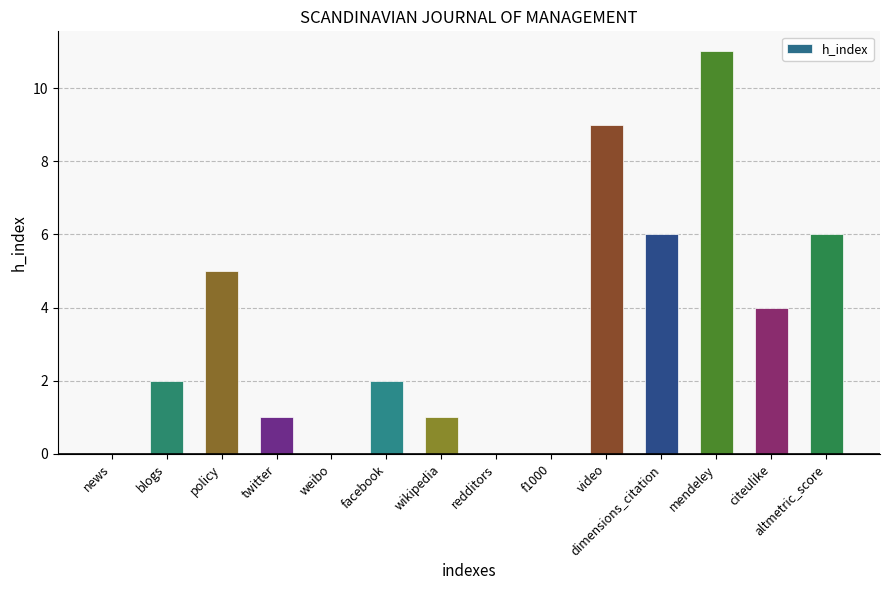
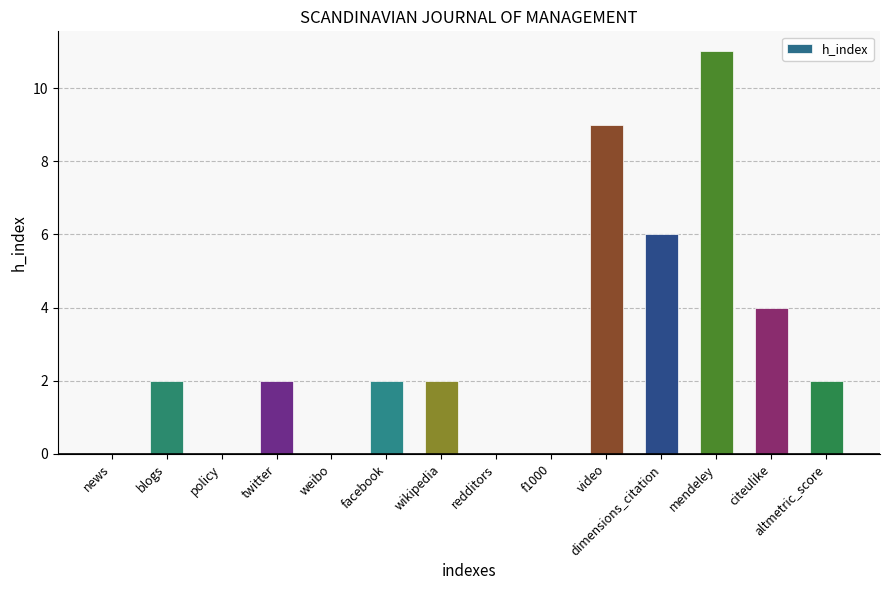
policy: 5 -> 0
twitter: 1 -> 2
wikipedia: 1 -> 2
altmetric_score: 6 -> 2
